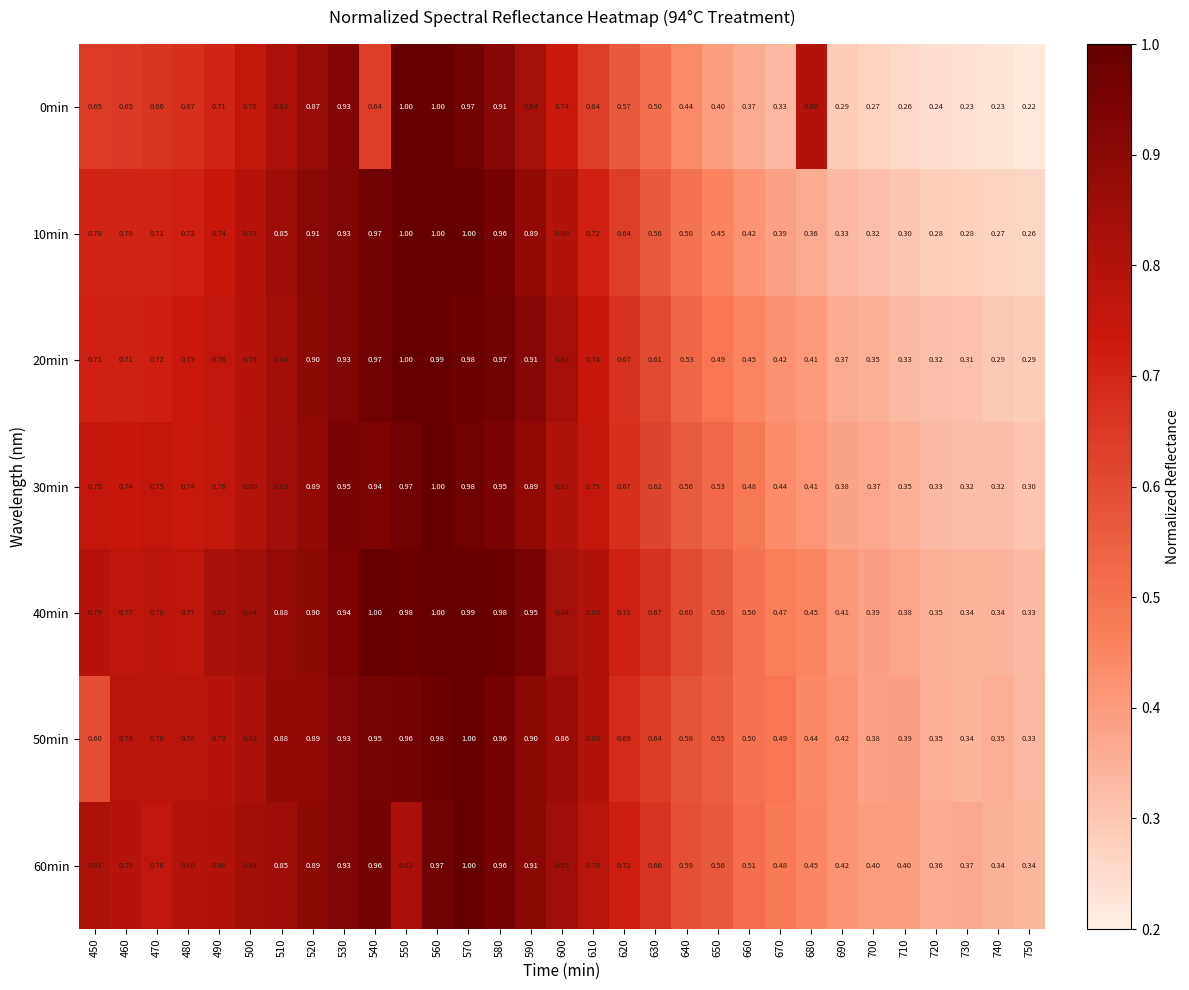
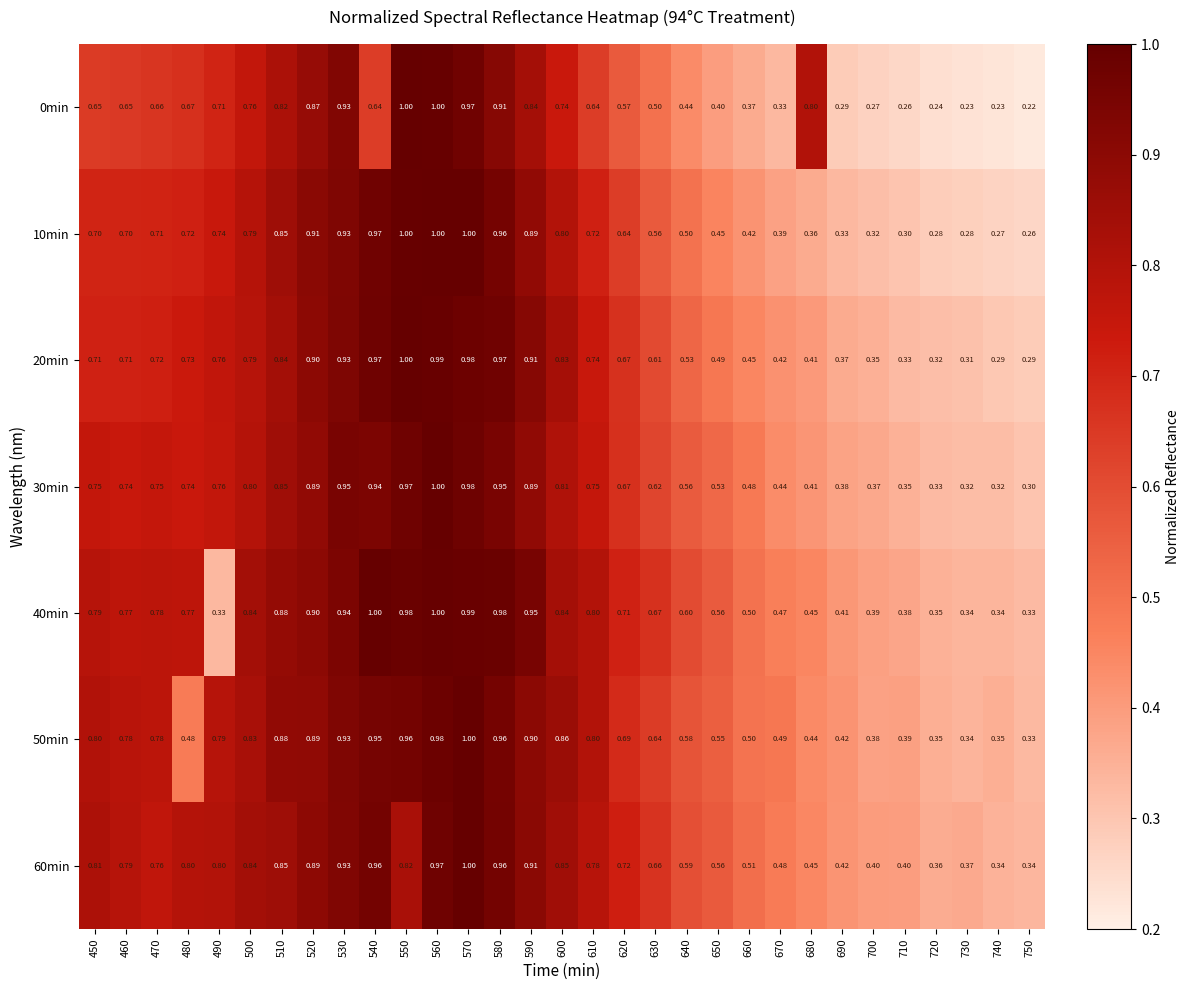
40min, 490: 0.82 -> 0.33
50min, 450: 0.60 -> 0.80
50min, 480: 0.78 -> 0.48
